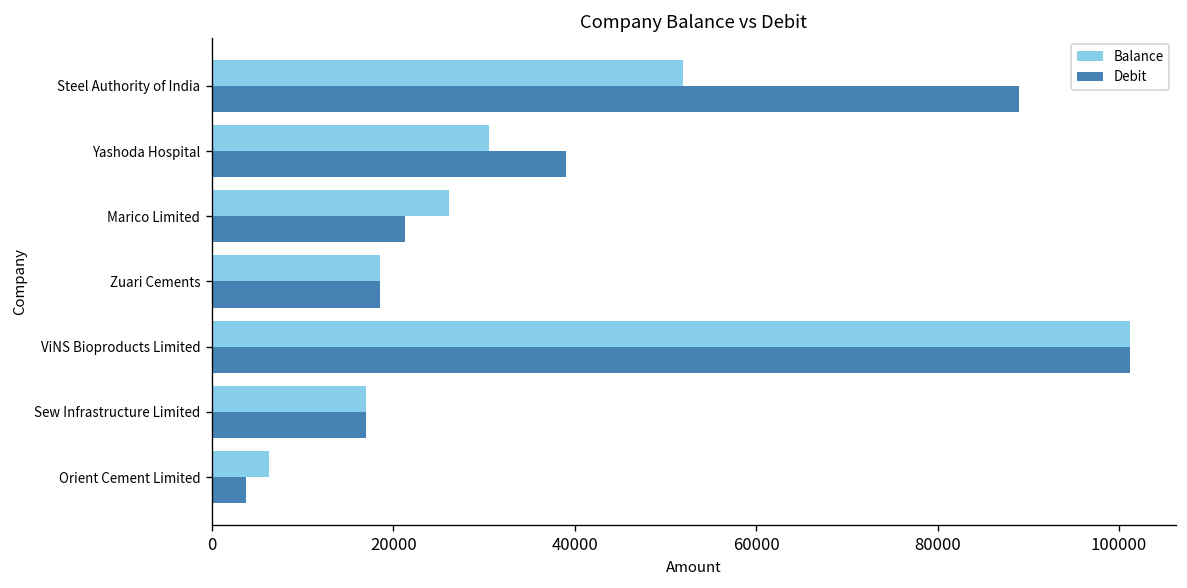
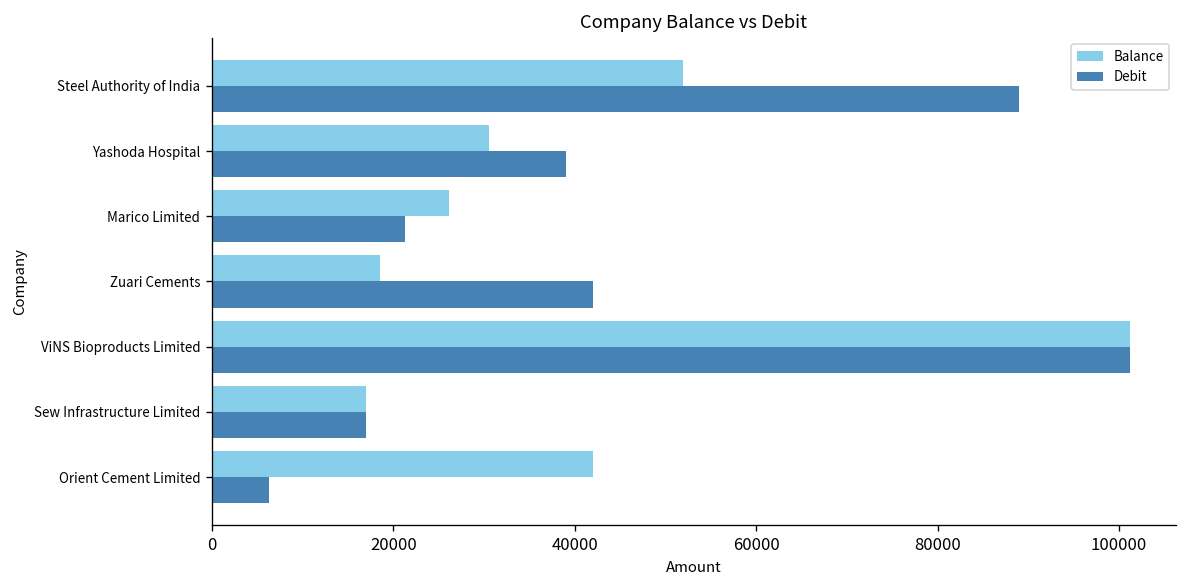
Debit, Zuari Cements: 19000 -> 42000
Balance, Orient Cement Limited: 6000 -> 42000
Debit, Orient Cement Limited: 4000 -> 6000
